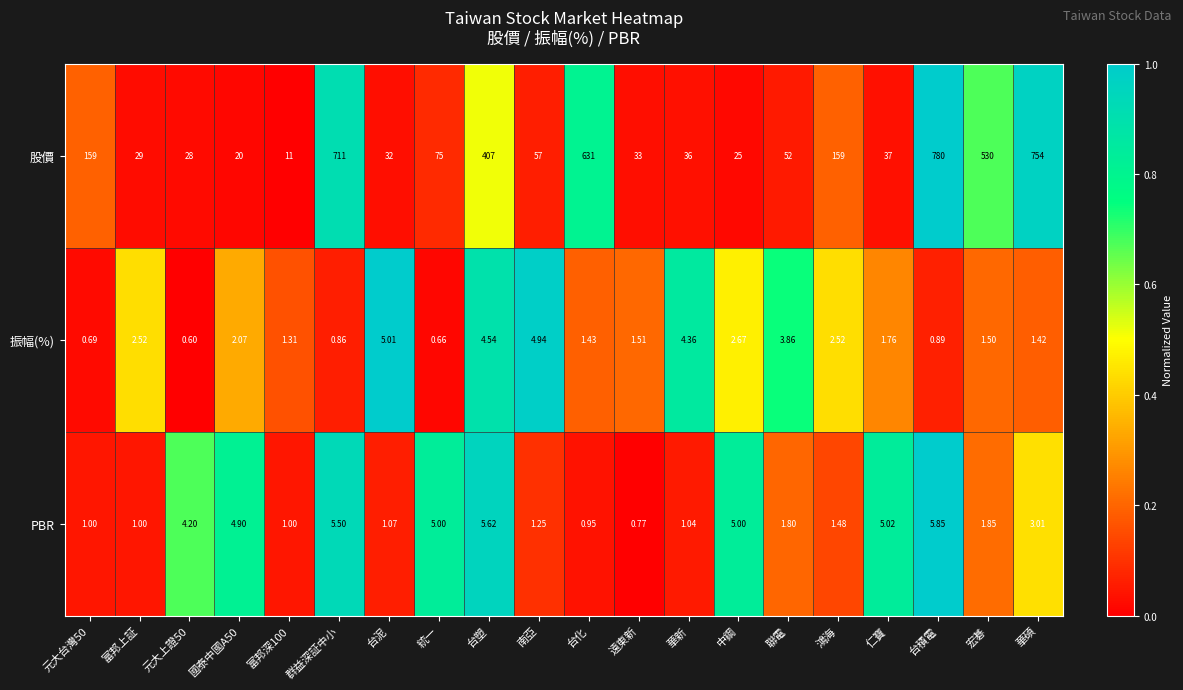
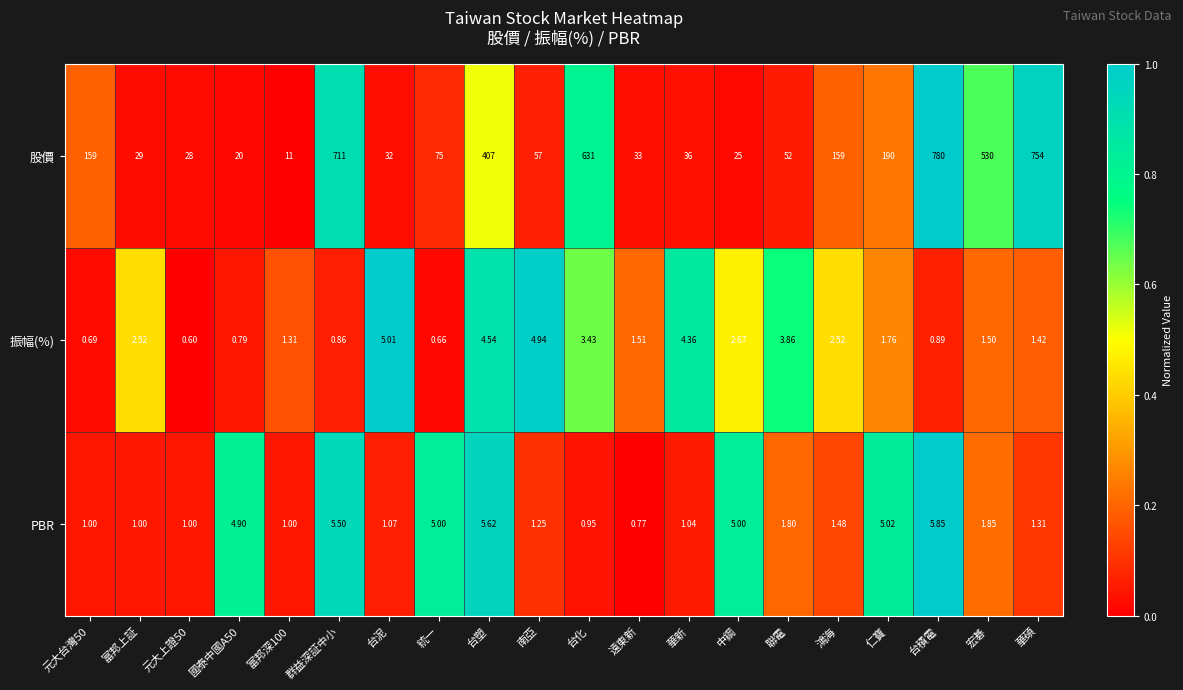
股價, 仁寶: 37 -> 190
振幅(%), 國泰中國A50: 2.07 -> 0.79
振幅(%), 台化: 1.43 -> 3.43
PBR, 元大上證50: 4.20 -> 1.00
PBR, 華碩: 3.01 -> 1.31
